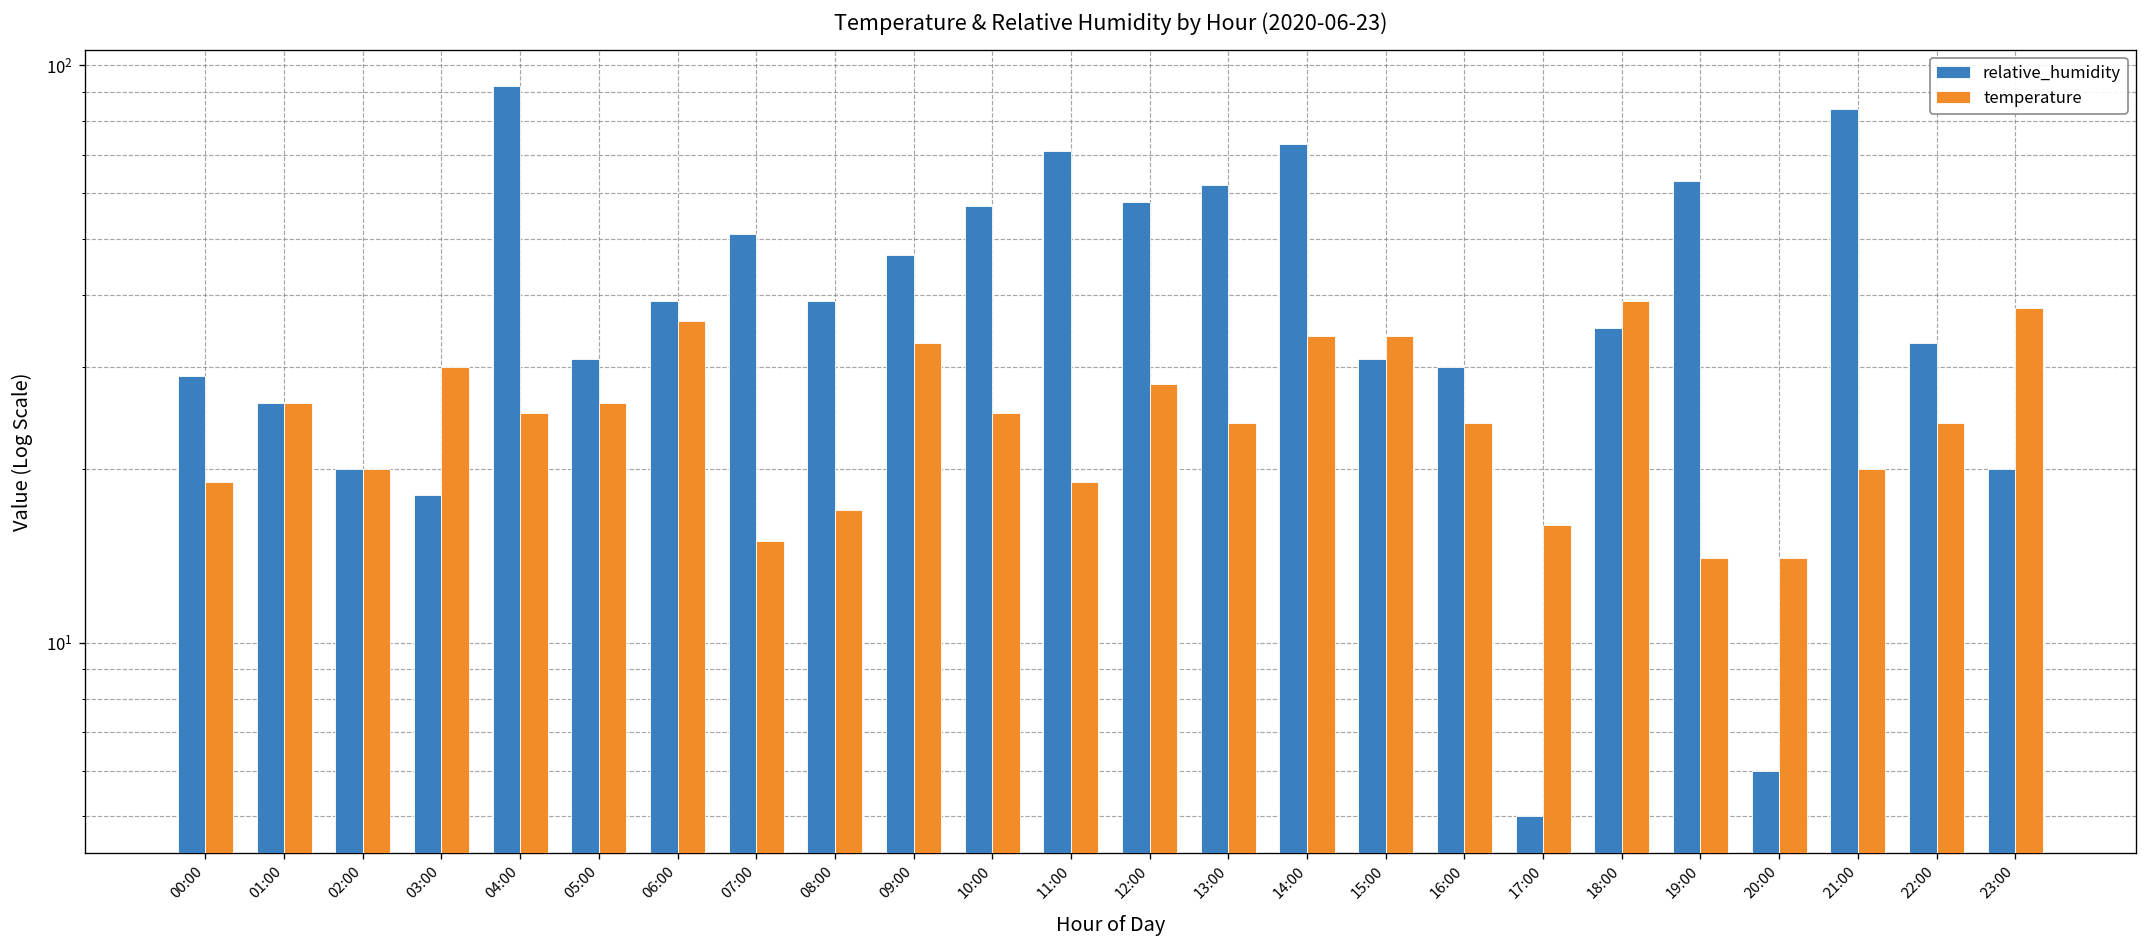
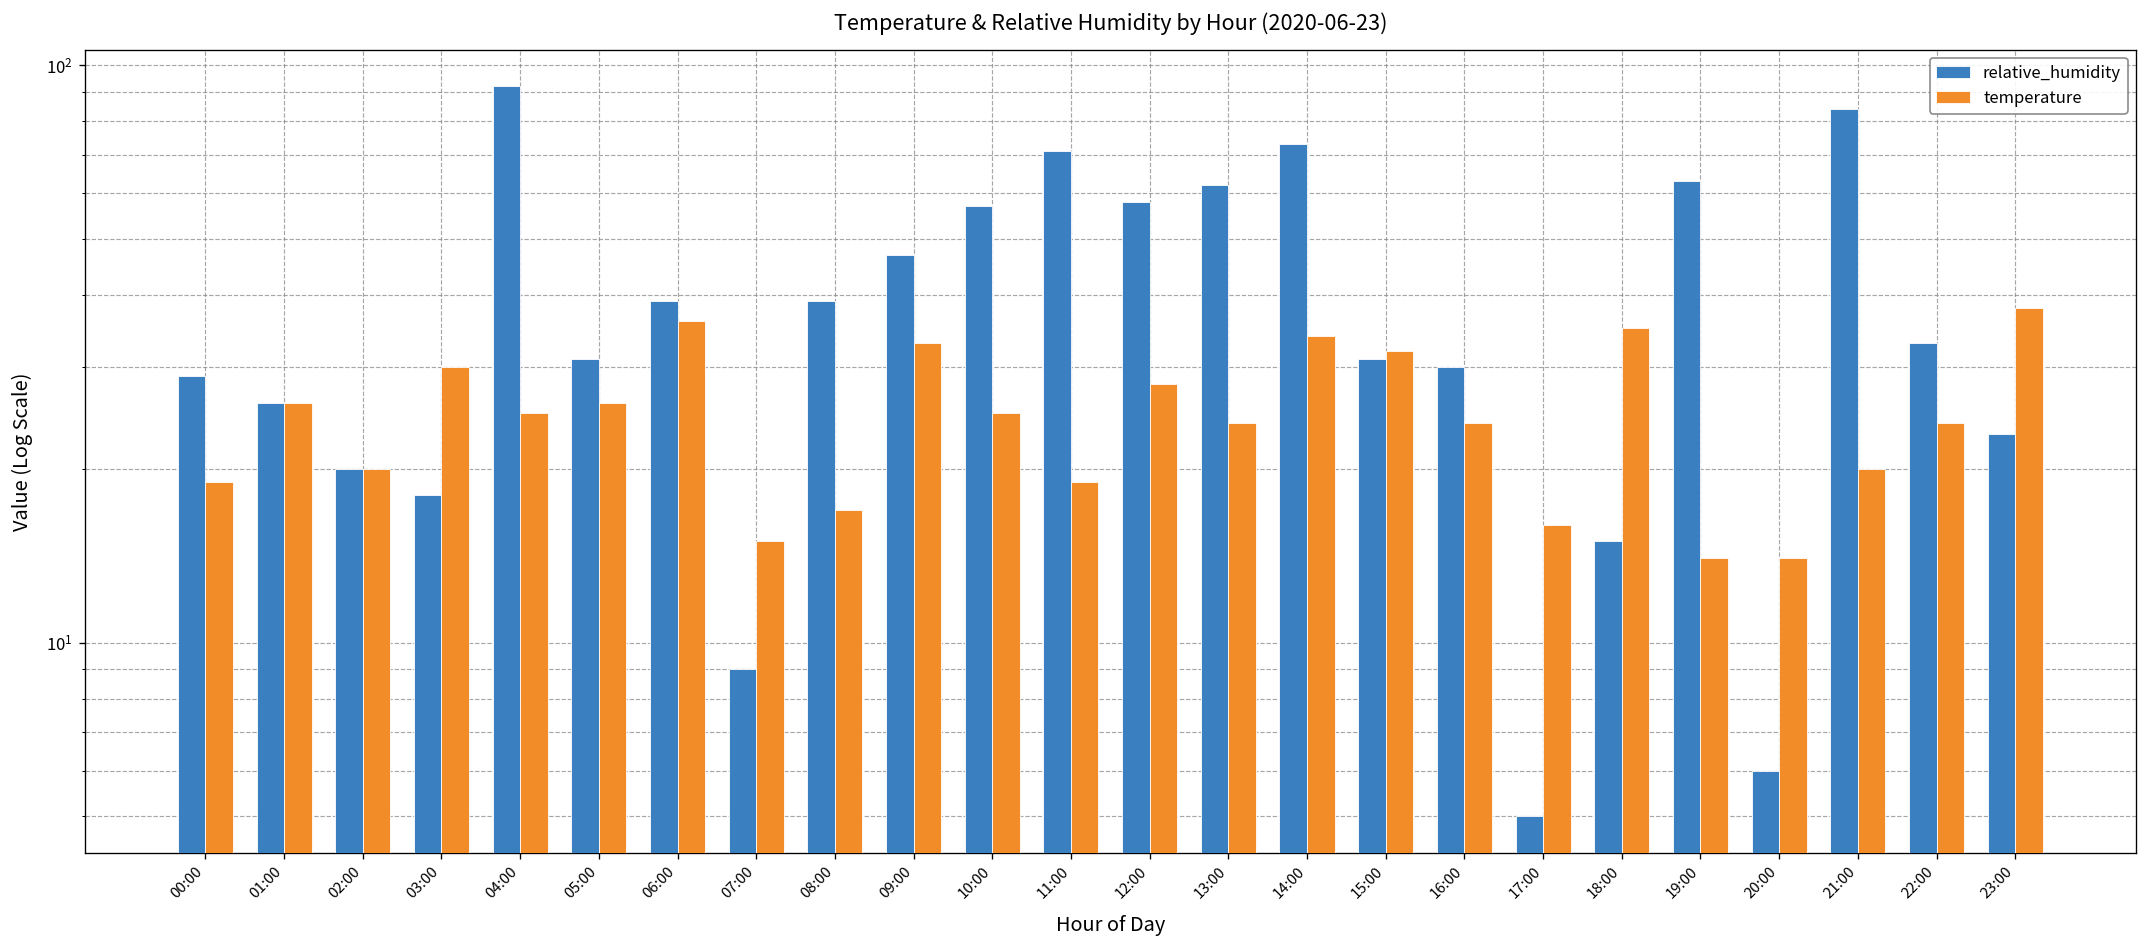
relative_humidity, 07:00: 51 -> 9
temperature, 15:00: 34 -> 32
relative_humidity, 18:00: 35 -> 15
temperature, 18:00: 39 -> 35
relative_humidity, 23:00: 20 -> 23
